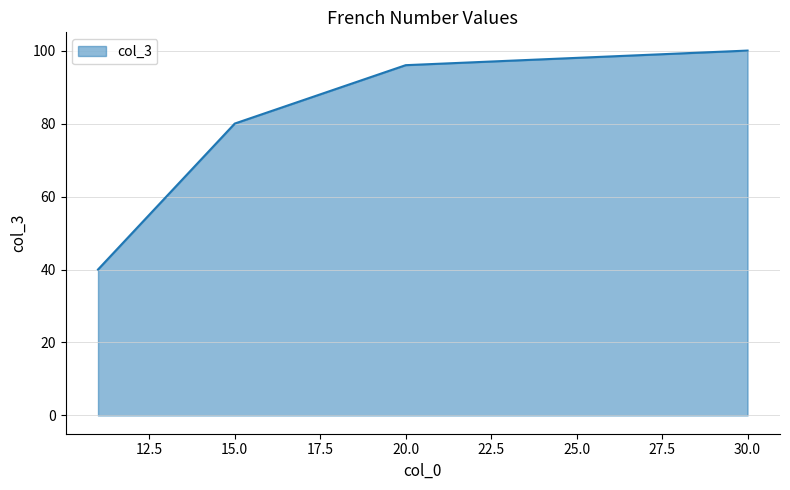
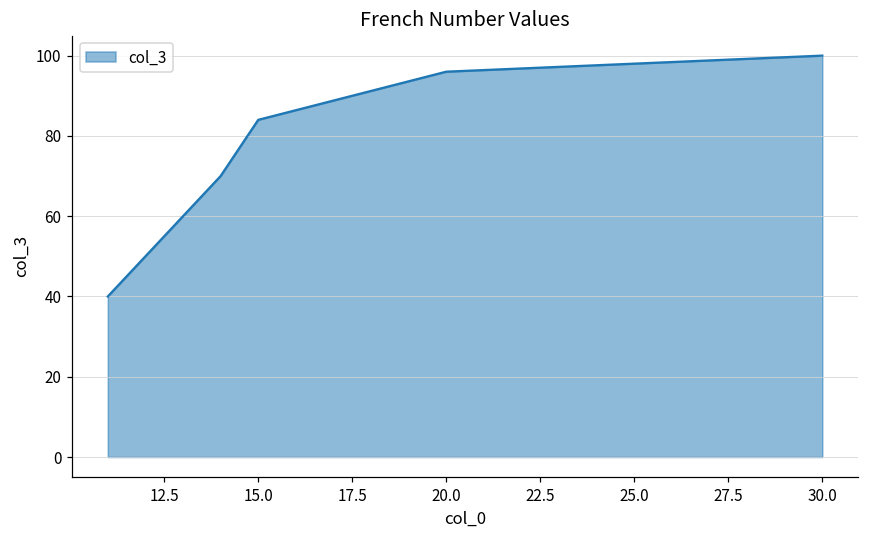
15.0: 80 -> 84
